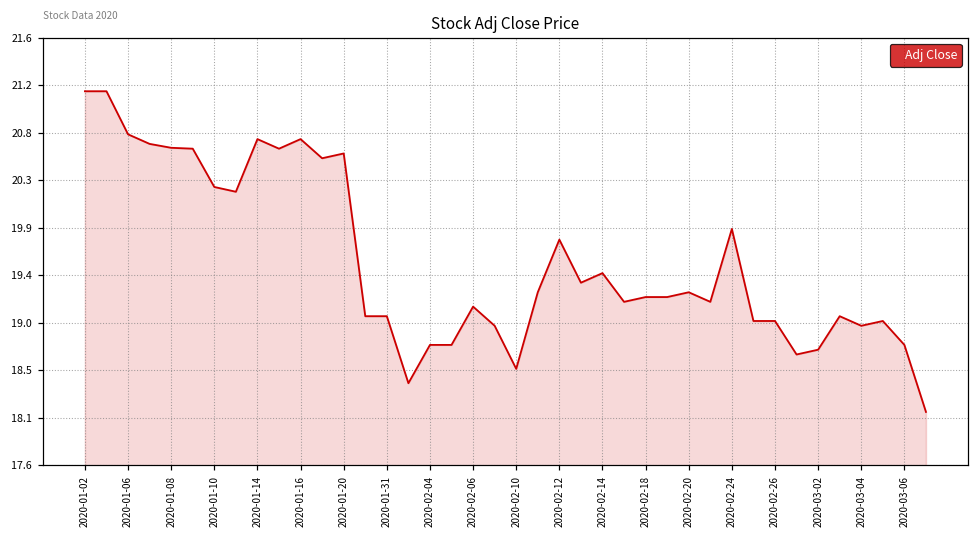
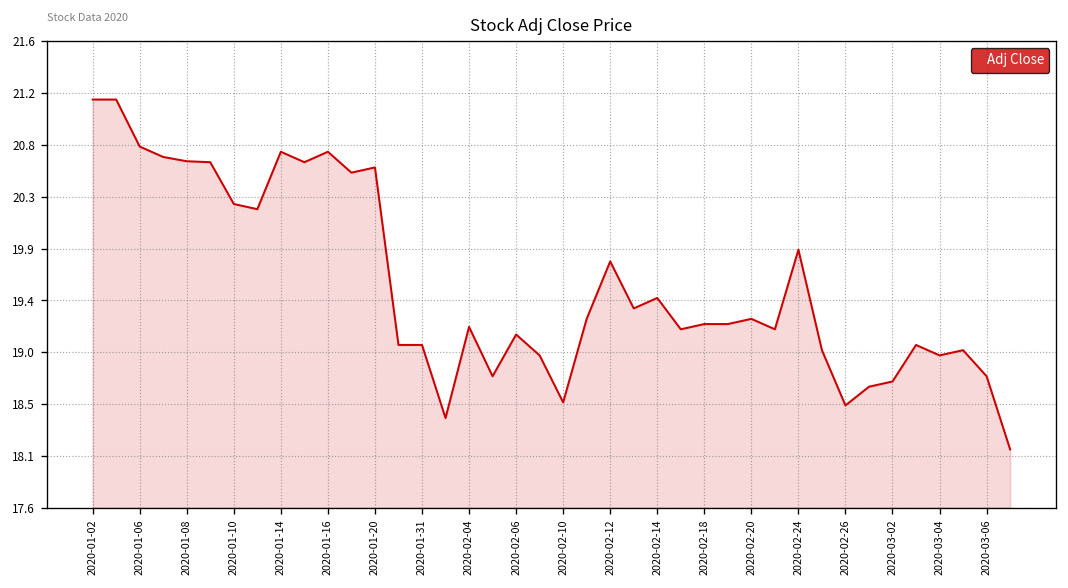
2020-02-04: 18.8 -> 19.2
2020-02-26: 19.0 -> 18.5
